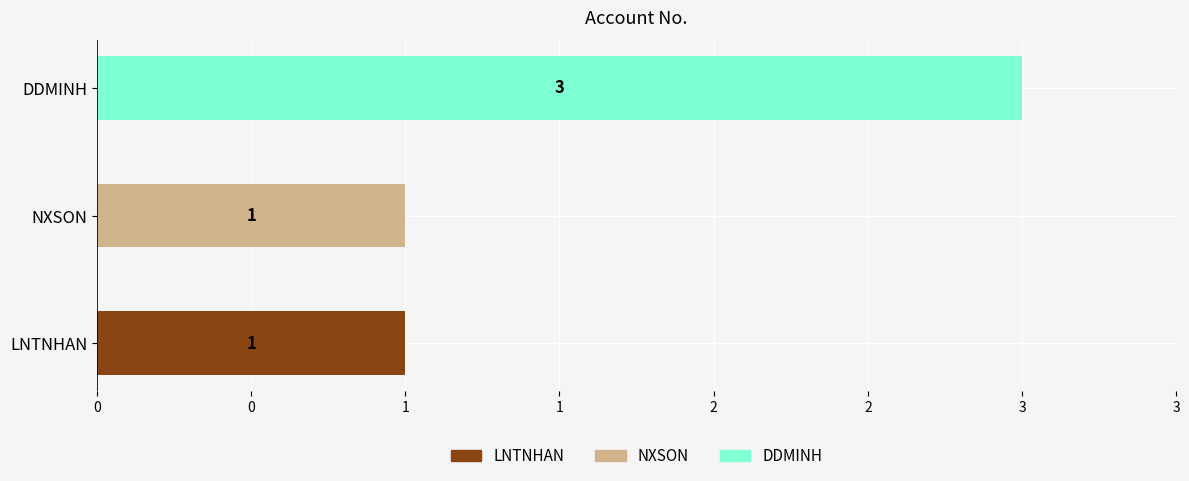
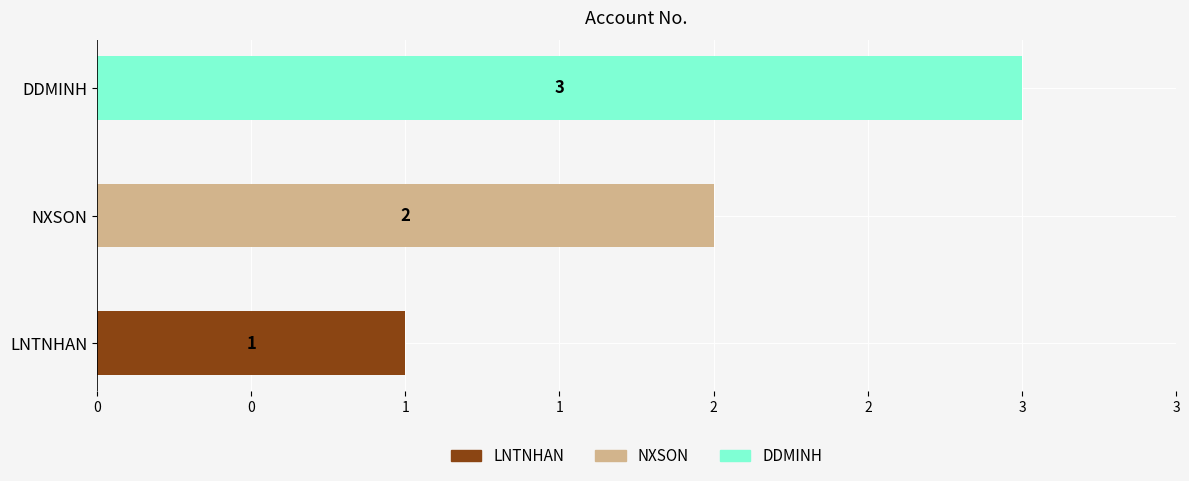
NXSON: 1 -> 2
